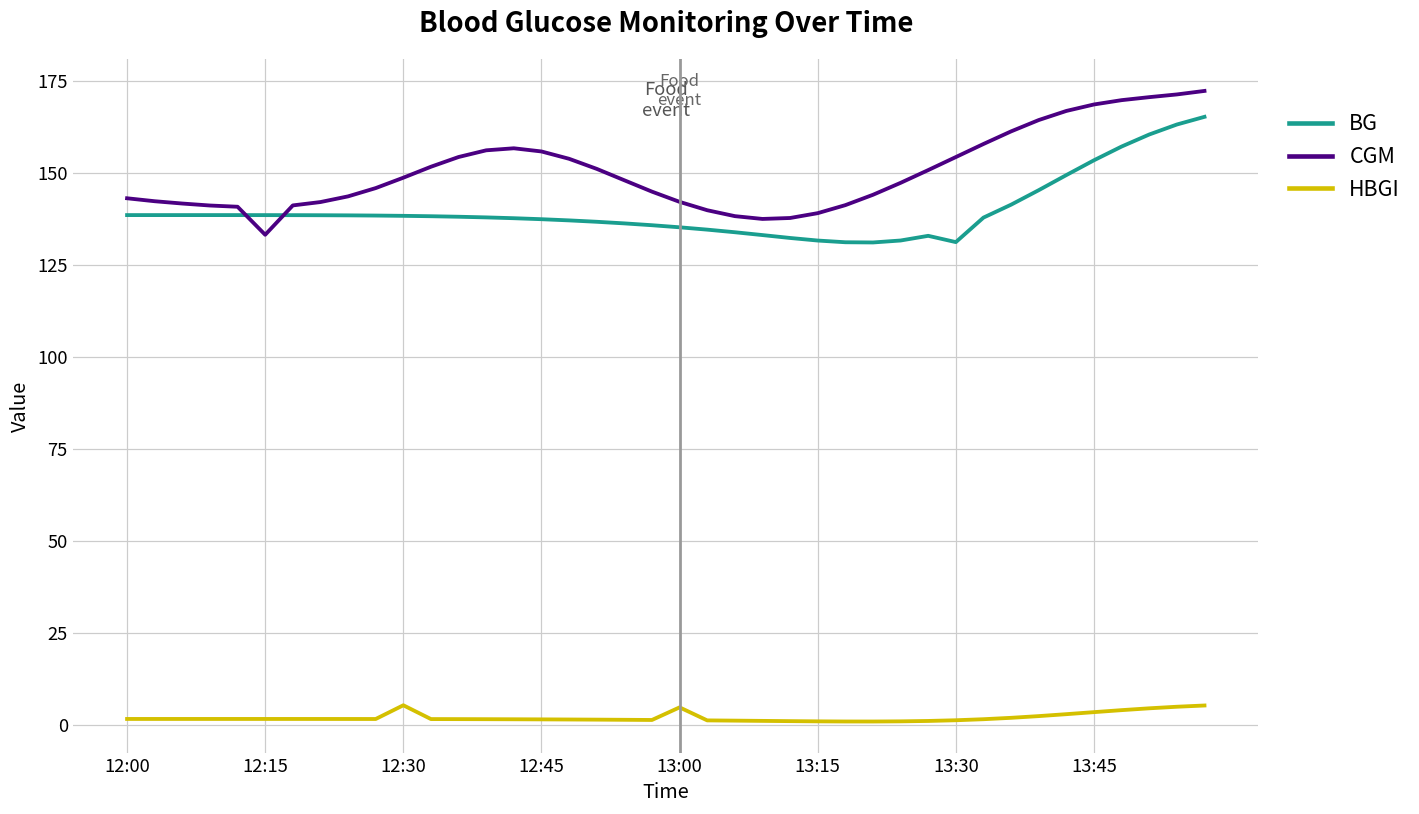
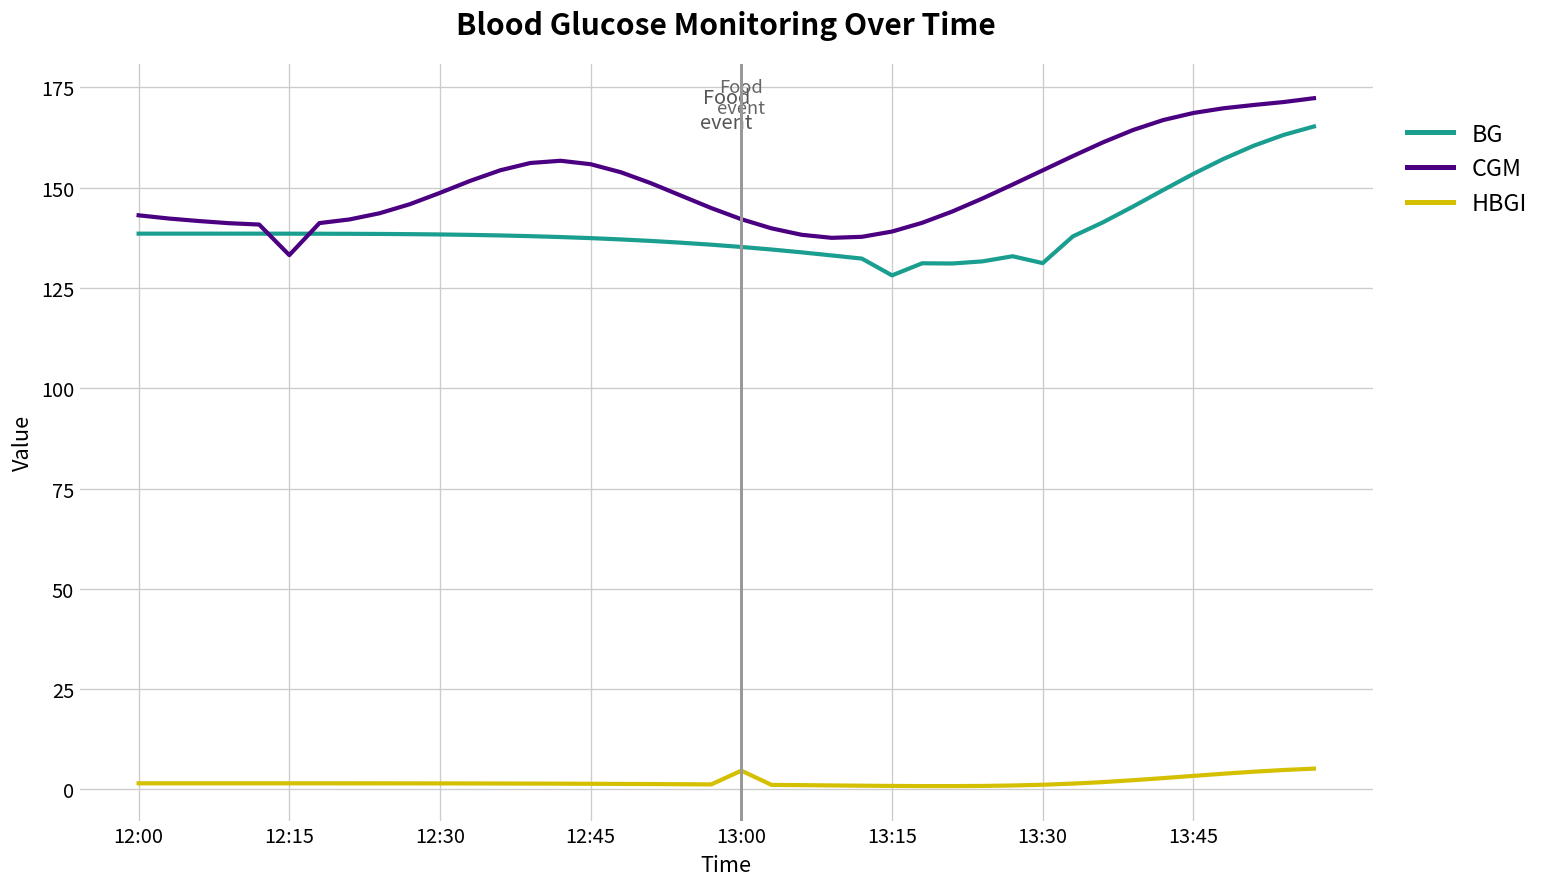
HBGI, 12:30: 5 -> 1
BG, 13:15: 132 -> 128
